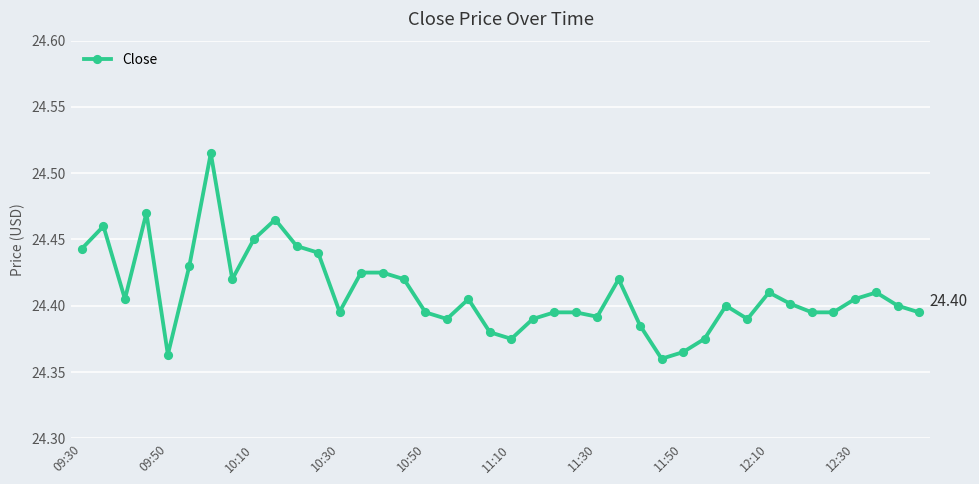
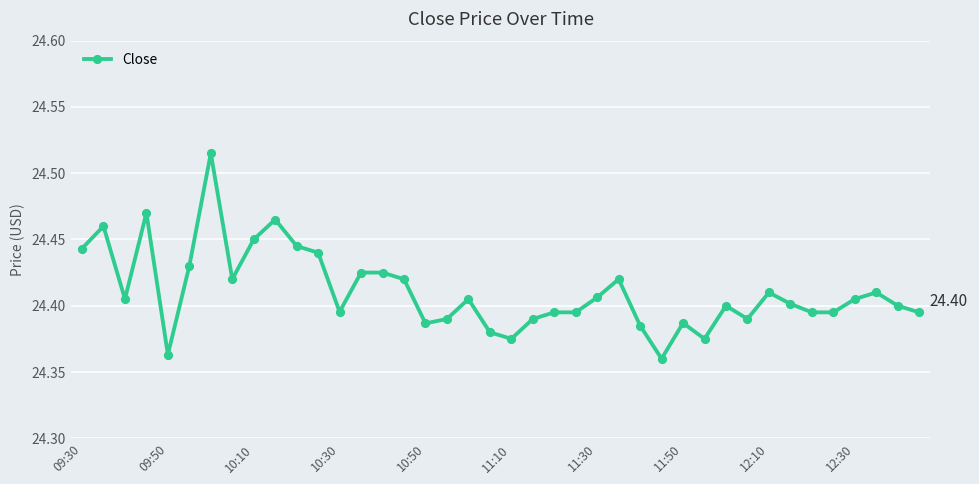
10:50: 24.395 -> 24.387
11:30: 24.392 -> 24.406
11:50: 24.365 -> 24.387
